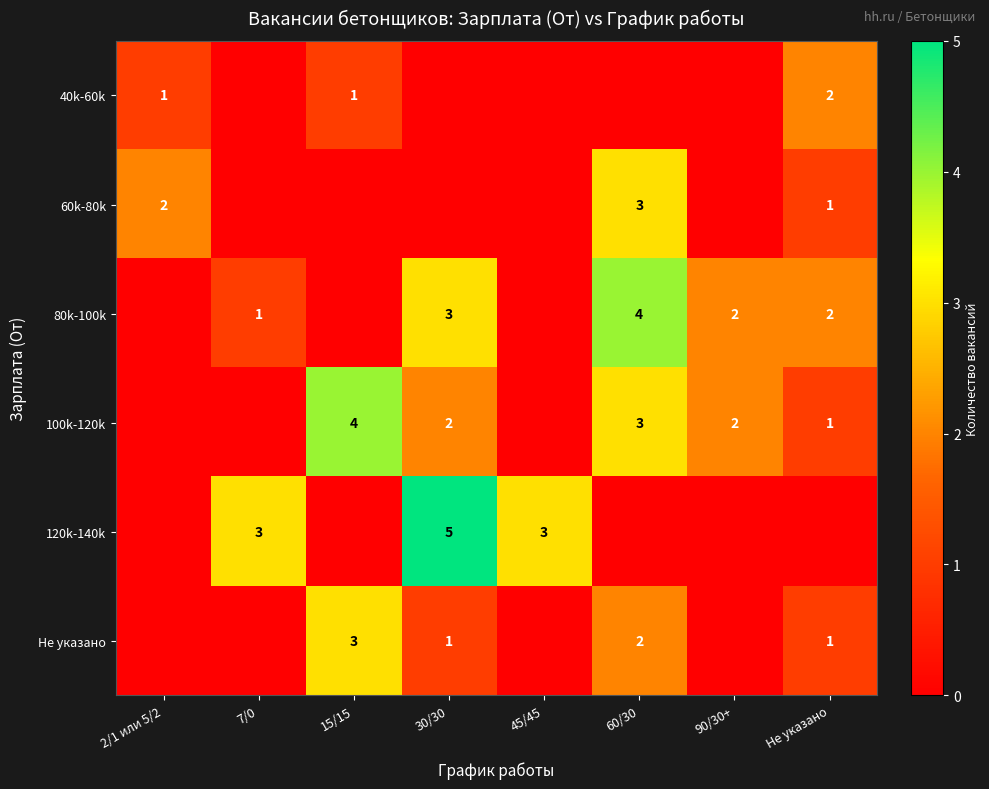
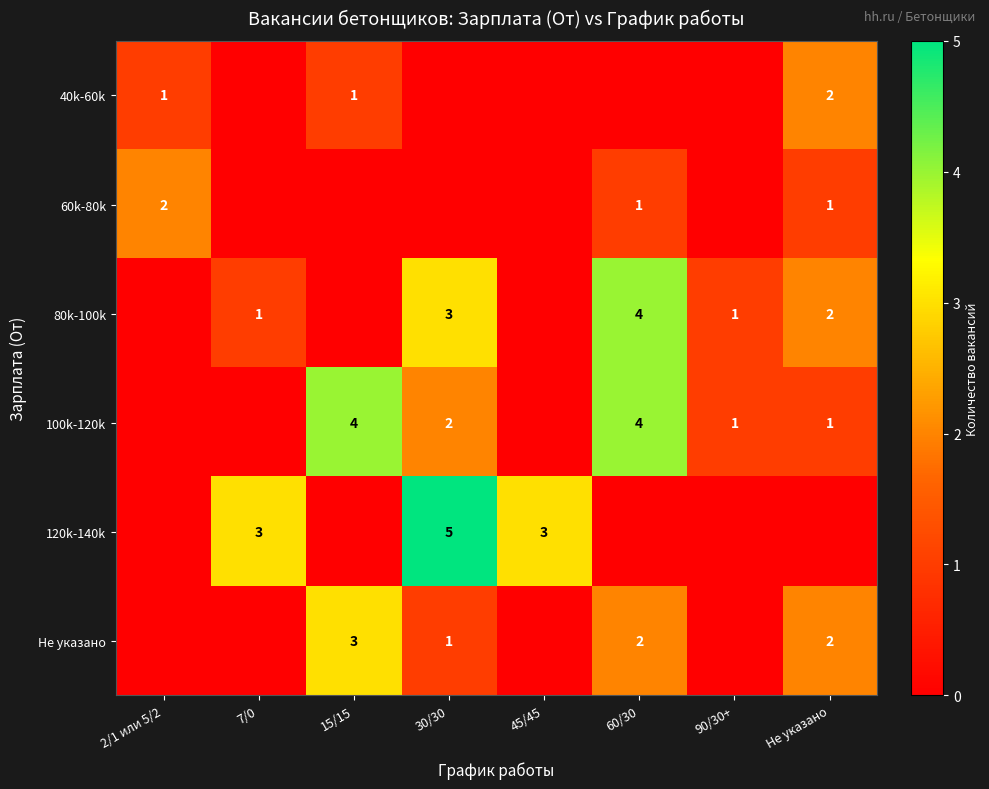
60k-80k, 60/30: 3 -> 1
80k-100k, 90/30+: 2 -> 1
100k-120k, 60/30: 3 -> 4
100k-120k, 90/30+: 2 -> 1
Не указано, Не указано: 1 -> 2
